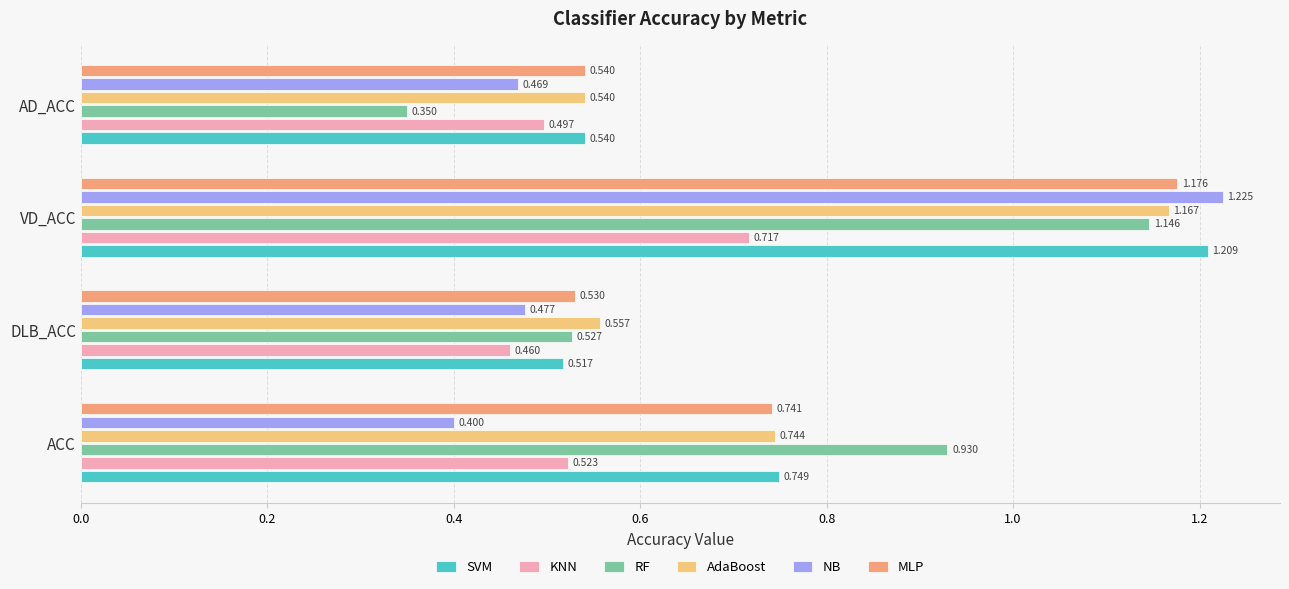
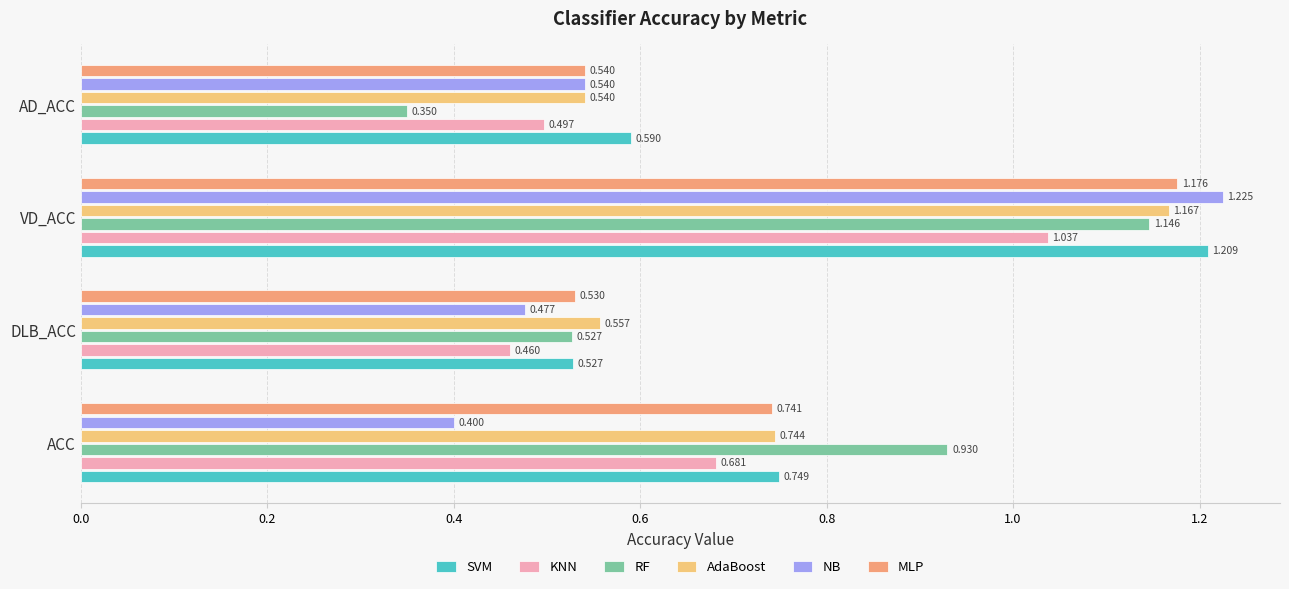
NB, AD_ACC: 0.469 -> 0.540
SVM, AD_ACC: 0.540 -> 0.590
KNN, VD_ACC: 0.717 -> 1.037
SVM, DLB_ACC: 0.517 -> 0.527
KNN, ACC: 0.523 -> 0.681
